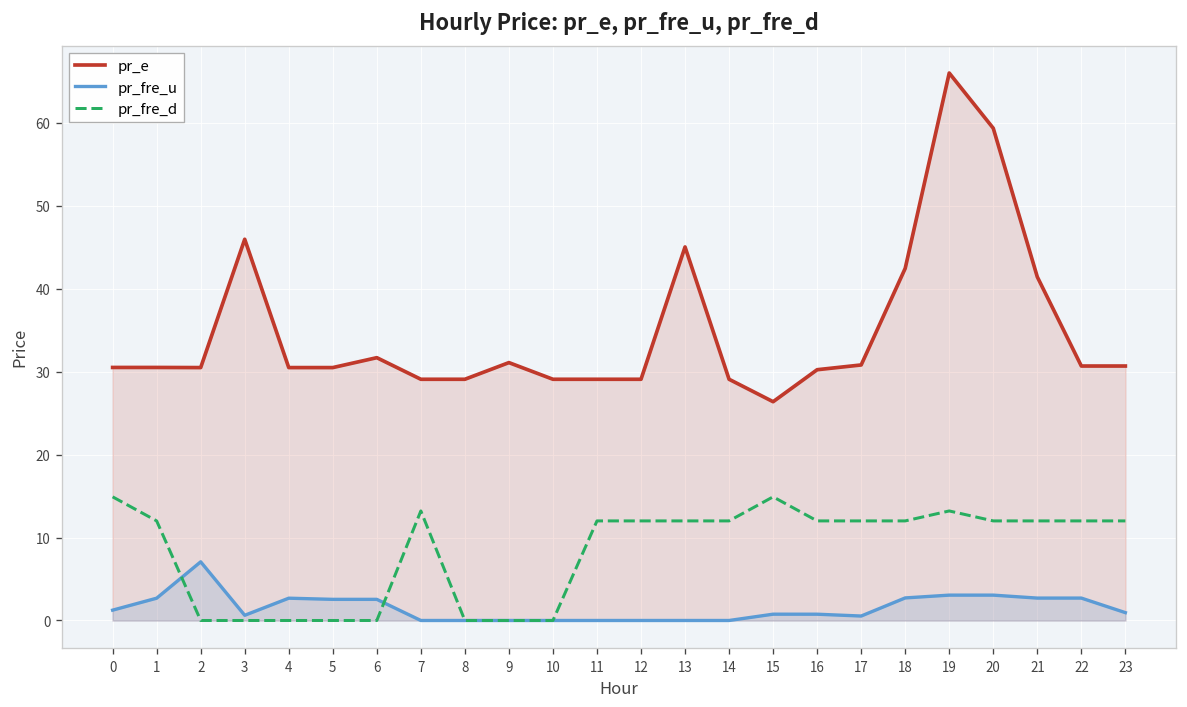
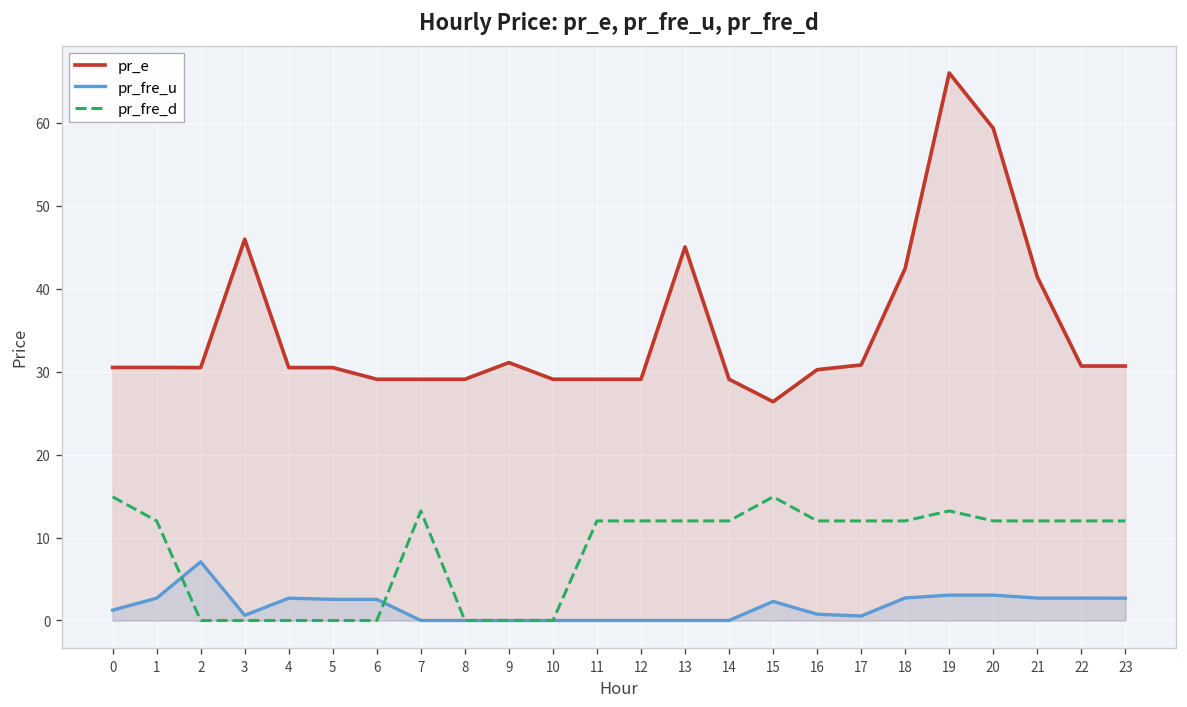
pr_e, 6: 32 -> 29
pr_fre_u, 15: 1 -> 2
pr_fre_u, 23: 1 -> 3
